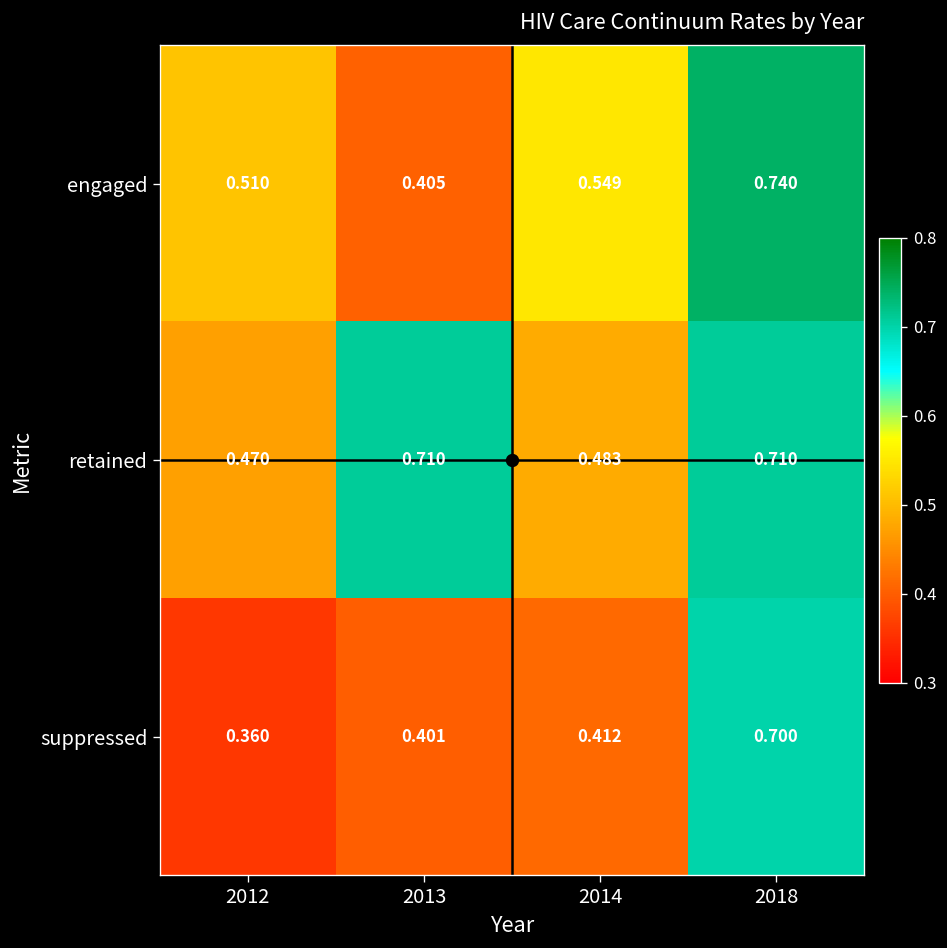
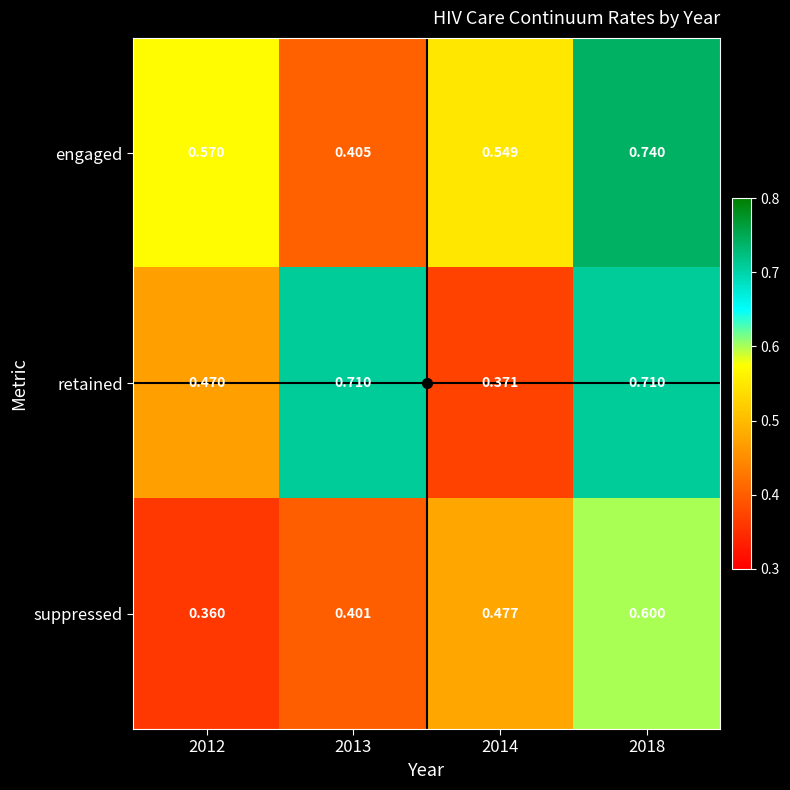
engaged, 2012: 0.510 -> 0.570
retained, 2014: 0.483 -> 0.371
suppressed, 2014: 0.412 -> 0.477
suppressed, 2018: 0.700 -> 0.600
